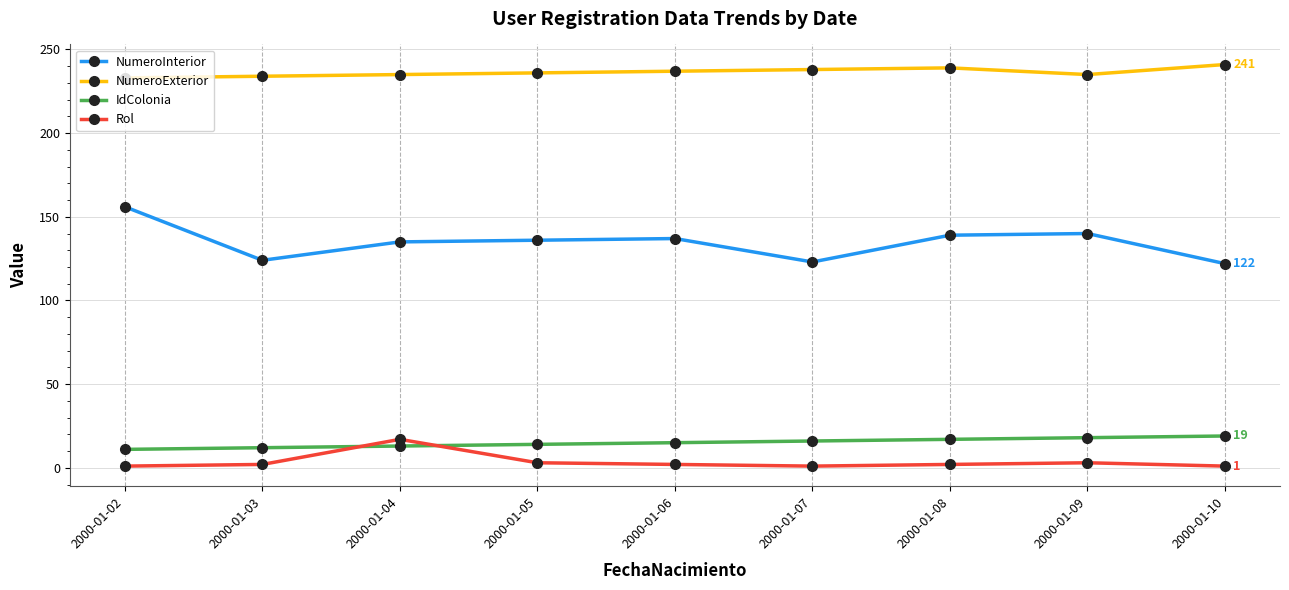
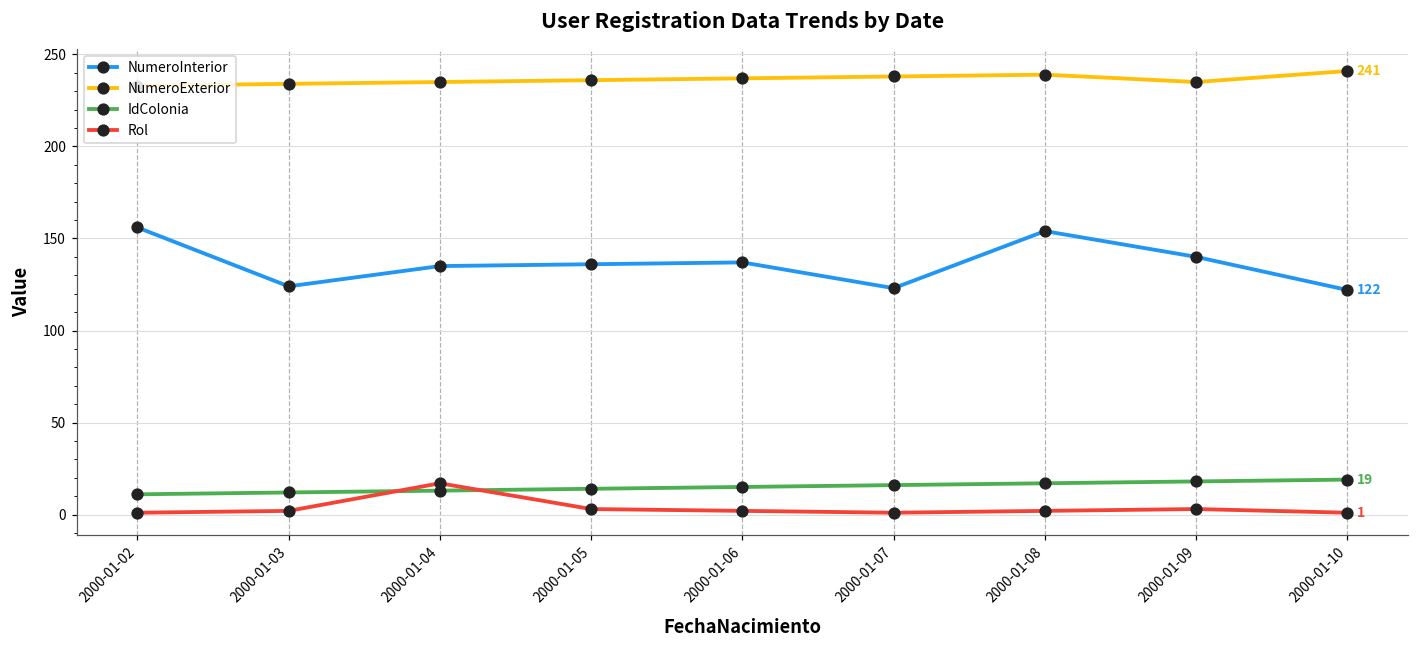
NumeroInterior, 2000-01-08: 139 -> 154
